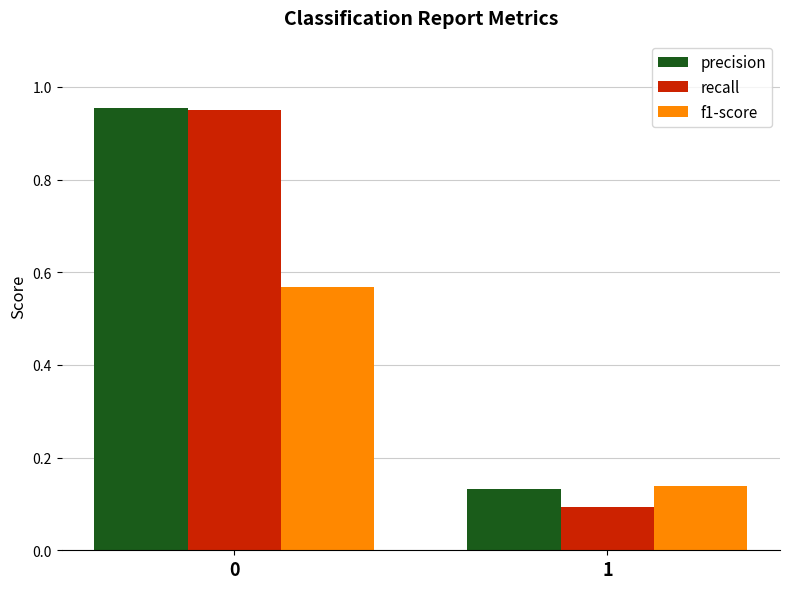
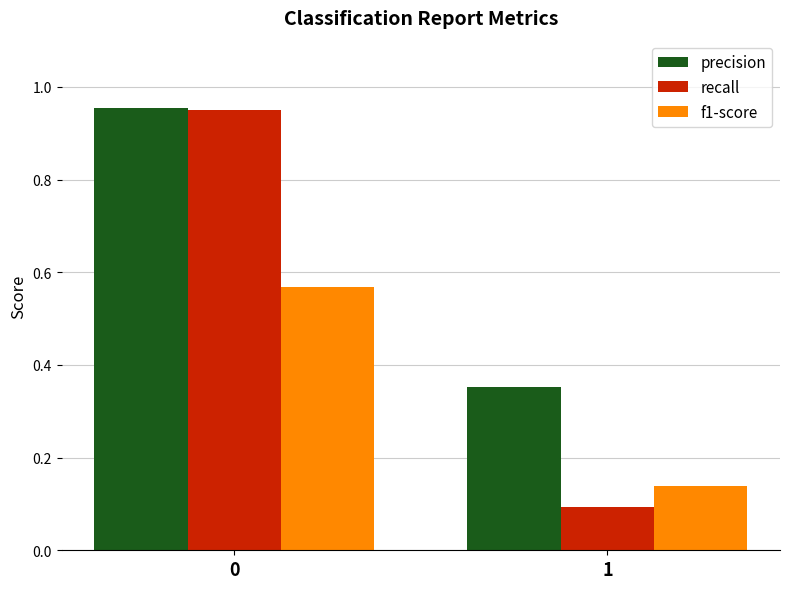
precision, 1: 0.13 -> 0.35
